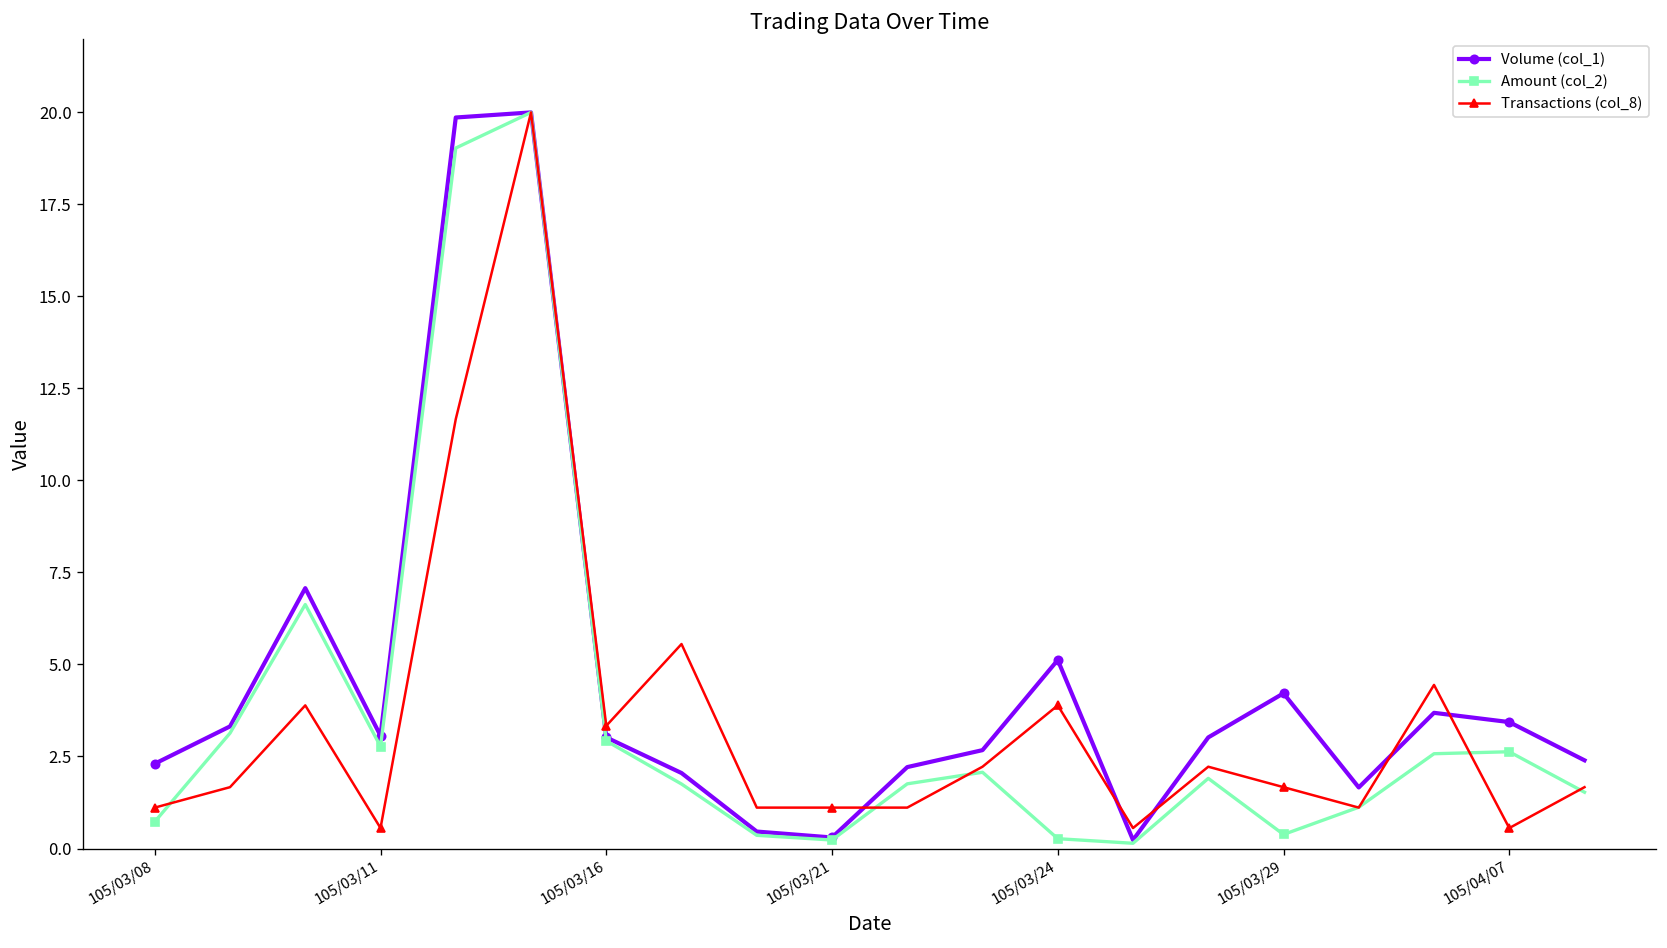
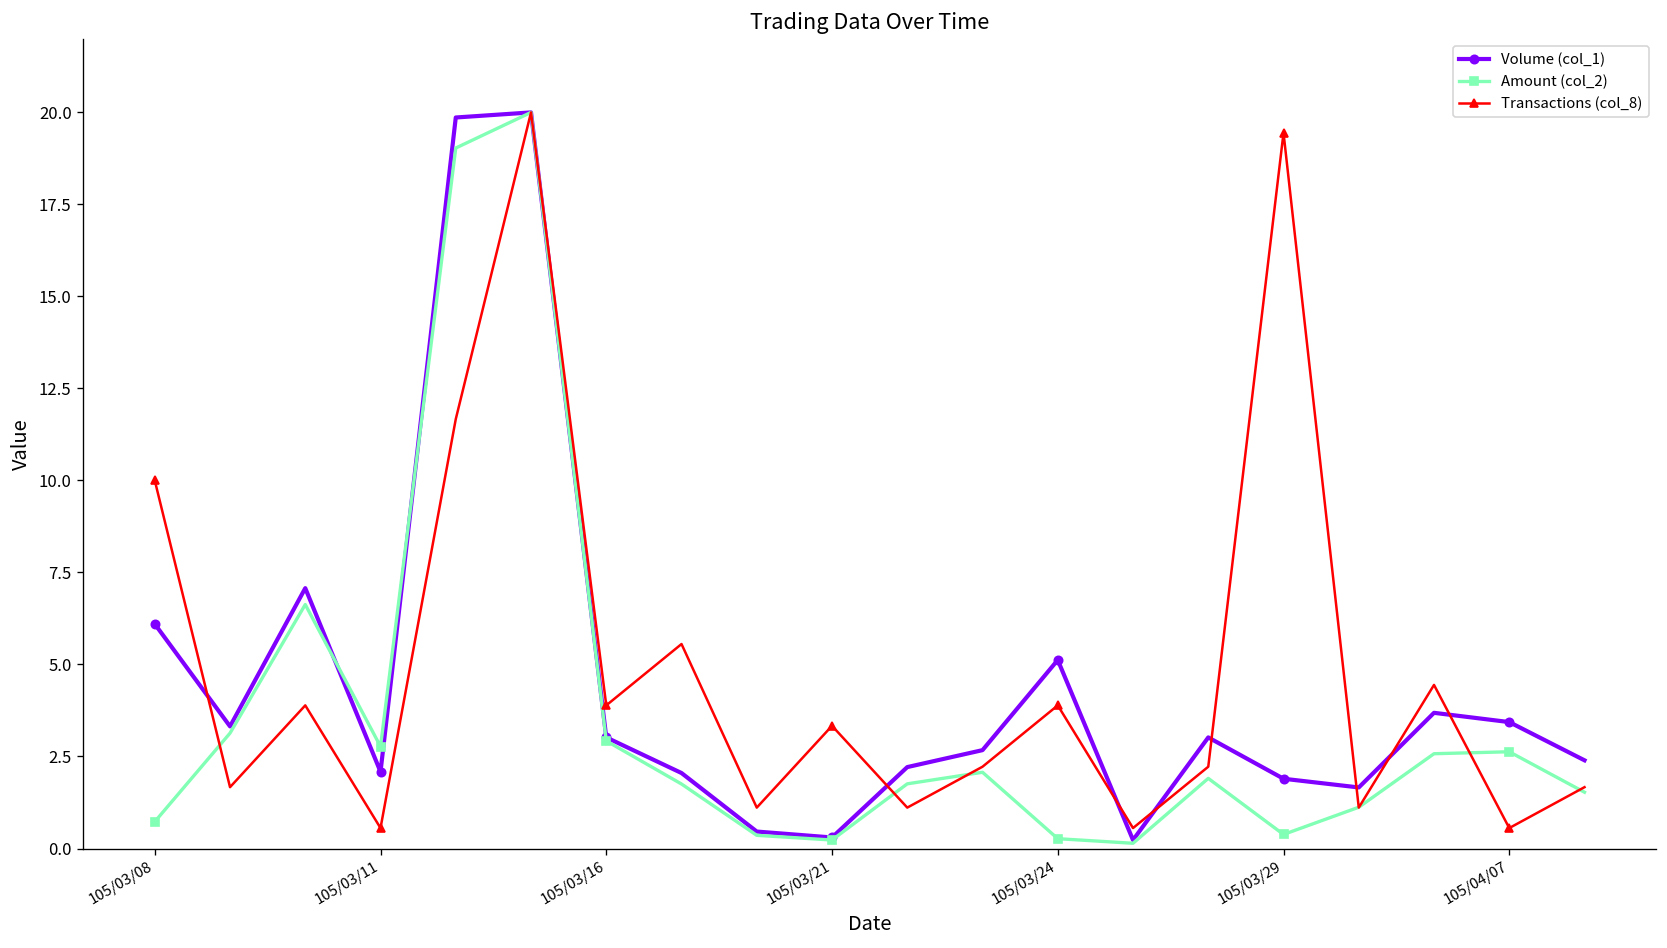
Volume (col_1), 105/03/08: 2.3 -> 6.1
Transactions (col_8), 105/03/08: 1.1 -> 10.0
Volume (col_1), 105/03/11: 3.1 -> 2.1
Transactions (col_8), 105/03/16: 3.3 -> 3.9
Transactions (col_8), 105/03/21: 1.1 -> 3.3
Volume (col_1), 105/03/29: 4.2 -> 1.9
Transactions (col_8), 105/03/29: 1.7 -> 19.4
